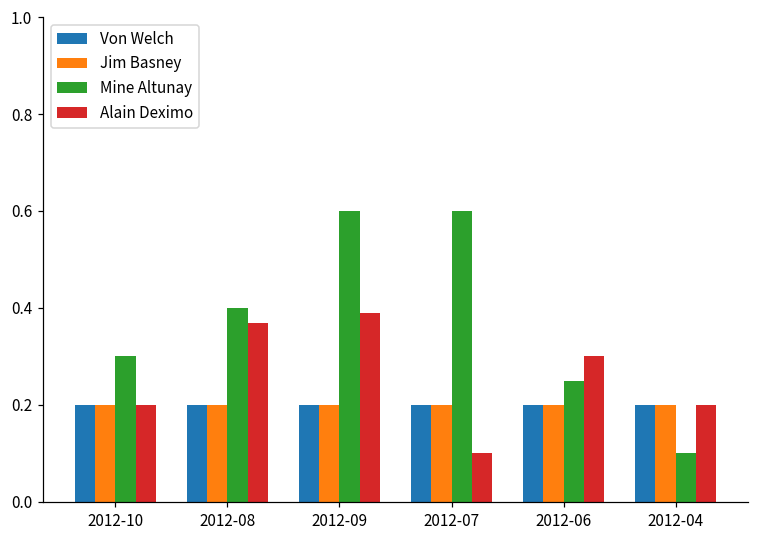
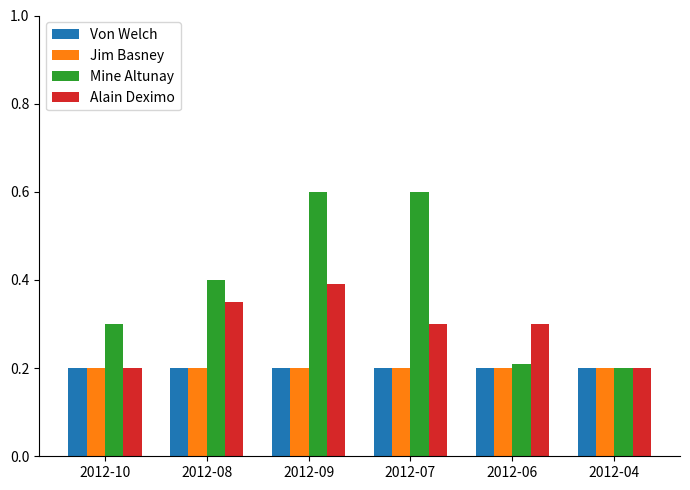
Alain Deximo, 2012-08: 0.37 -> 0.35
Alain Deximo, 2012-07: 0.1 -> 0.3
Mine Altunay, 2012-06: 0.25 -> 0.21
Mine Altunay, 2012-04: 0.1 -> 0.2
